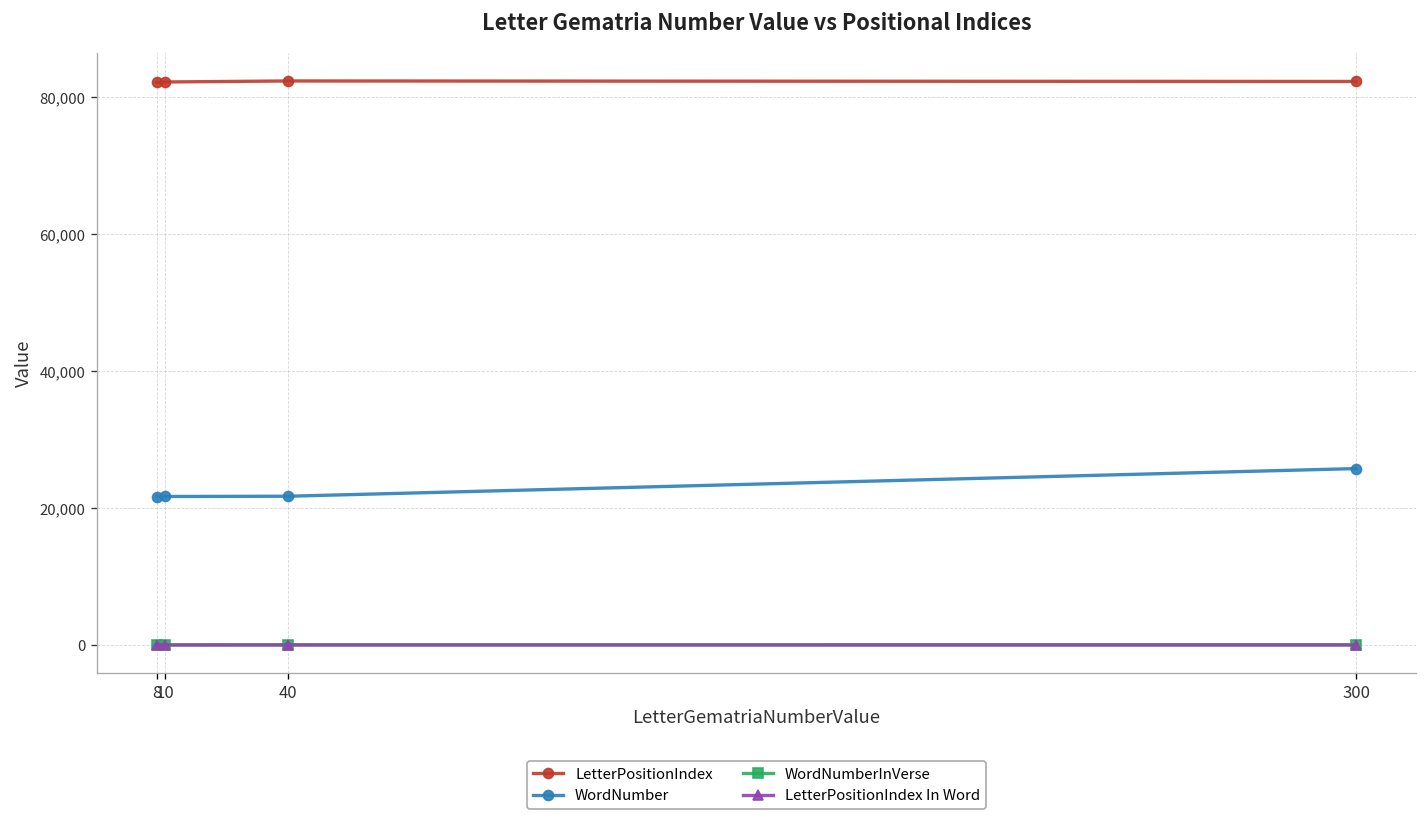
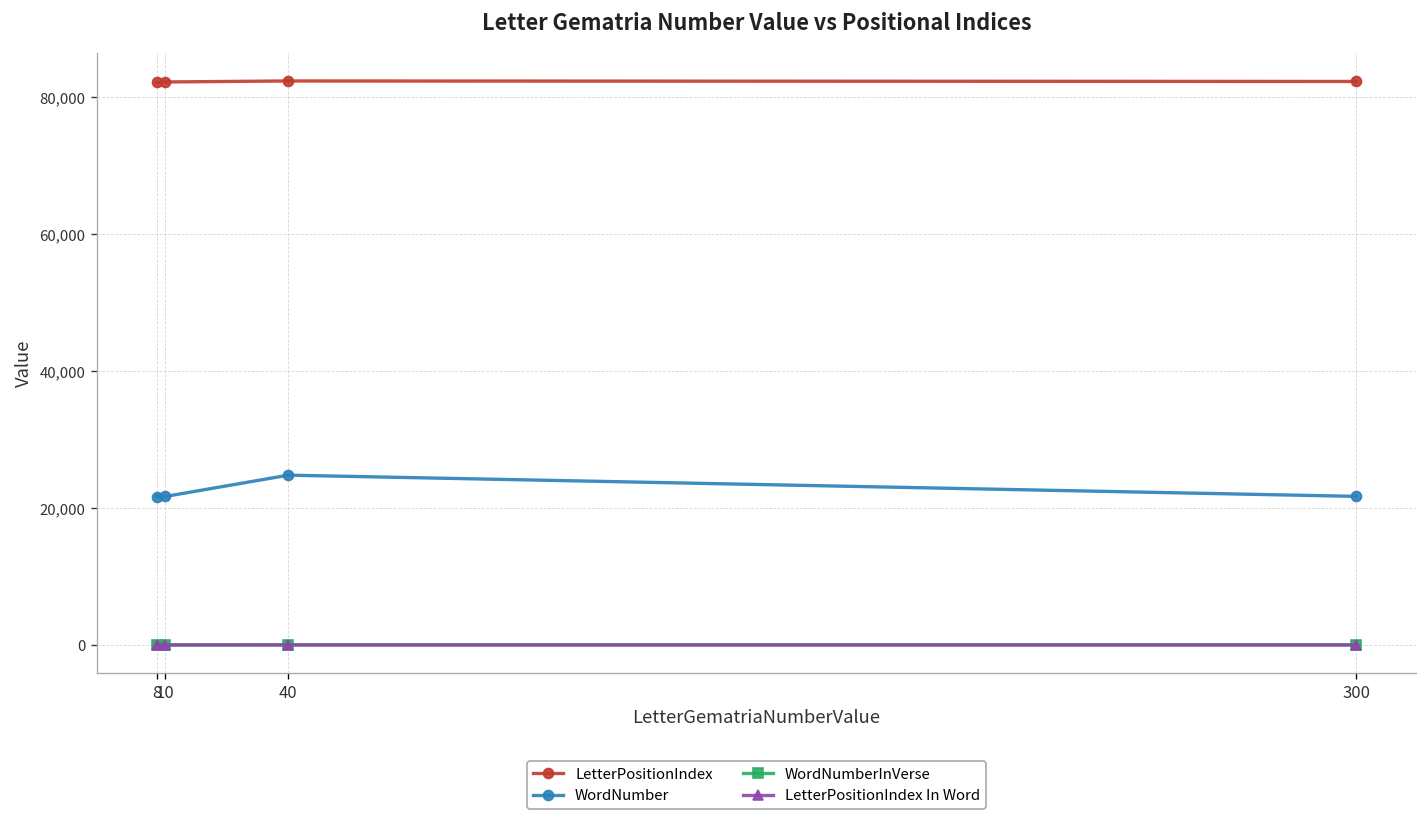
WordNumber, 40: 22,000 -> 25,000
WordNumber, 300: 26,000 -> 22,000
